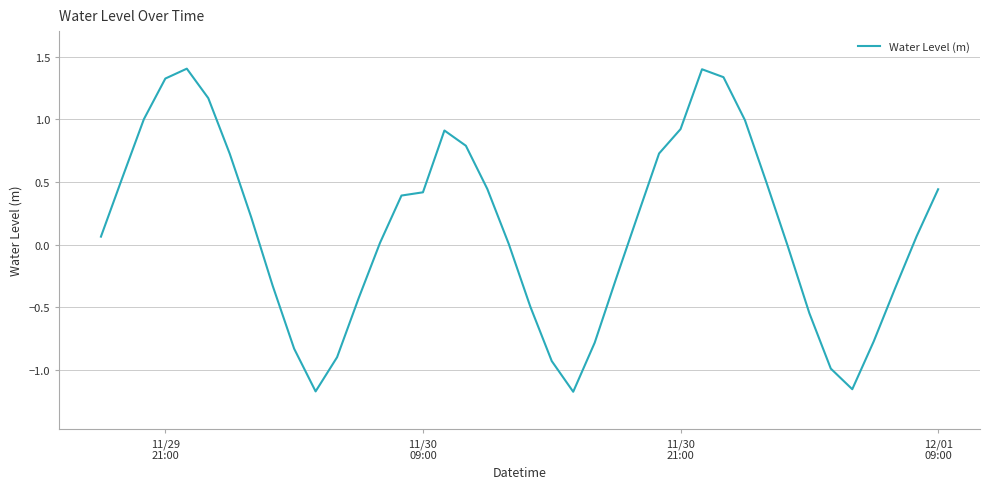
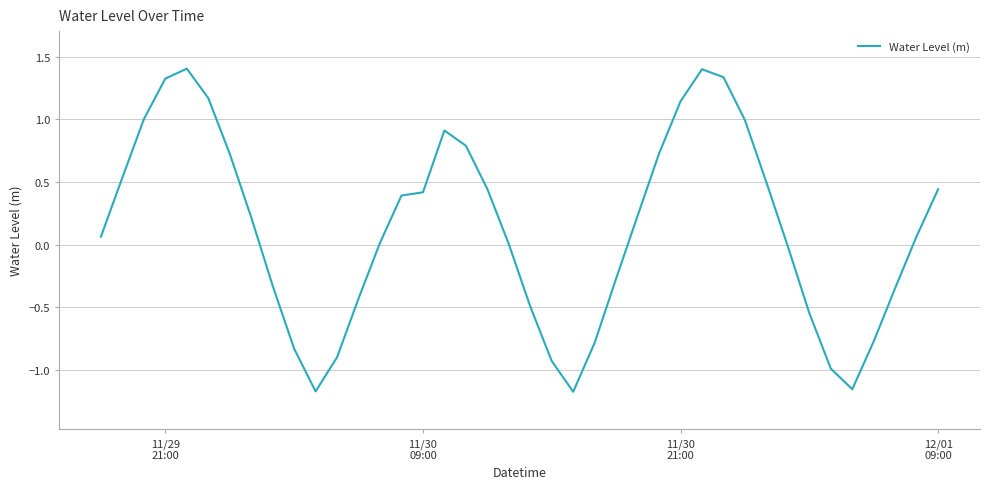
11/30 21:00: 0.92 -> 1.14
